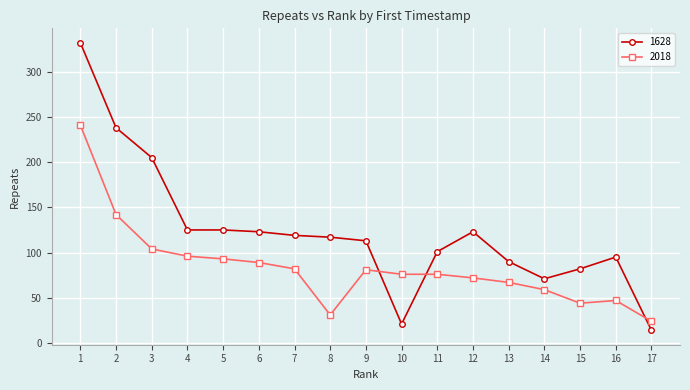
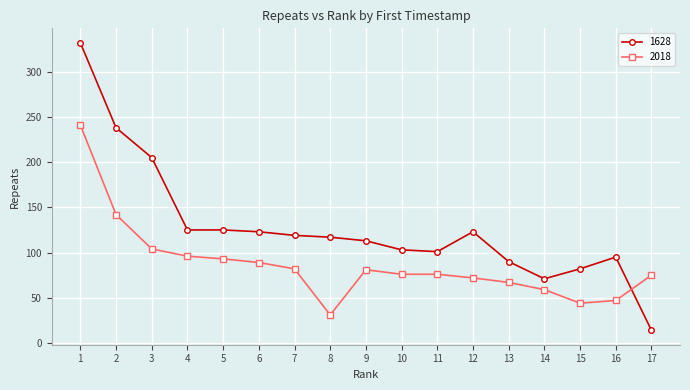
1628, 10: 20 -> 100
2018, 17: 20 -> 80
